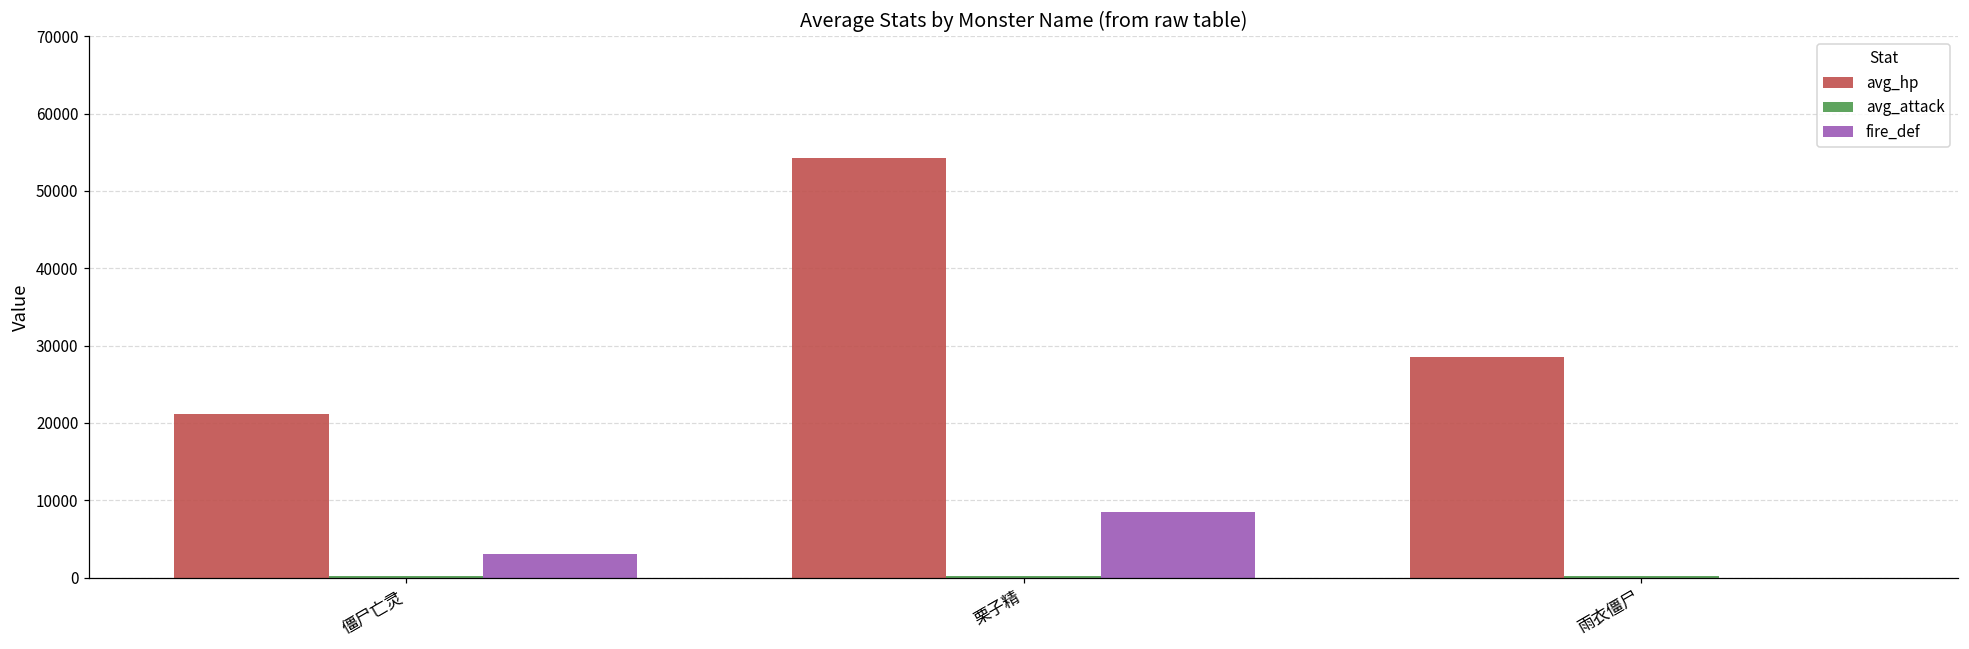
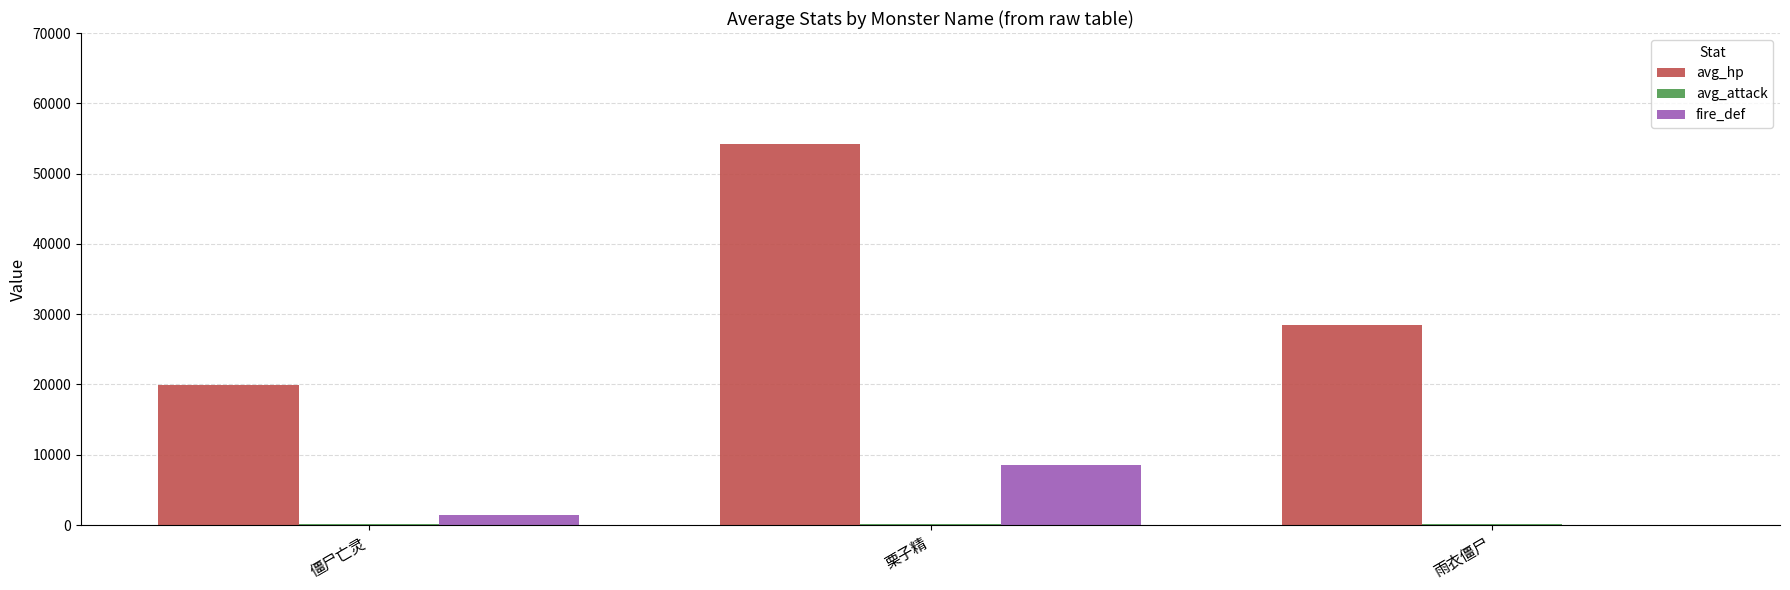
avg_hp, 僵尸亡灵: 21000 -> 20000
fire_def, 僵尸亡灵: 3000 -> 1000
